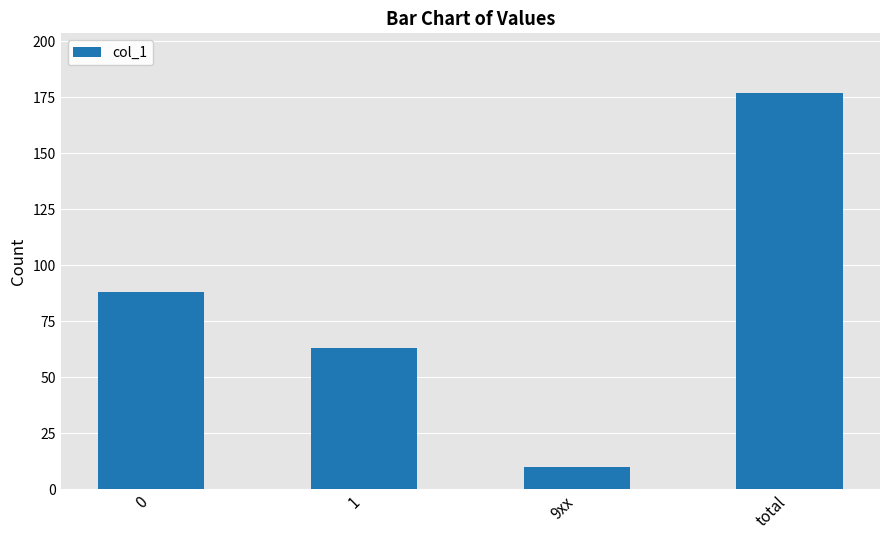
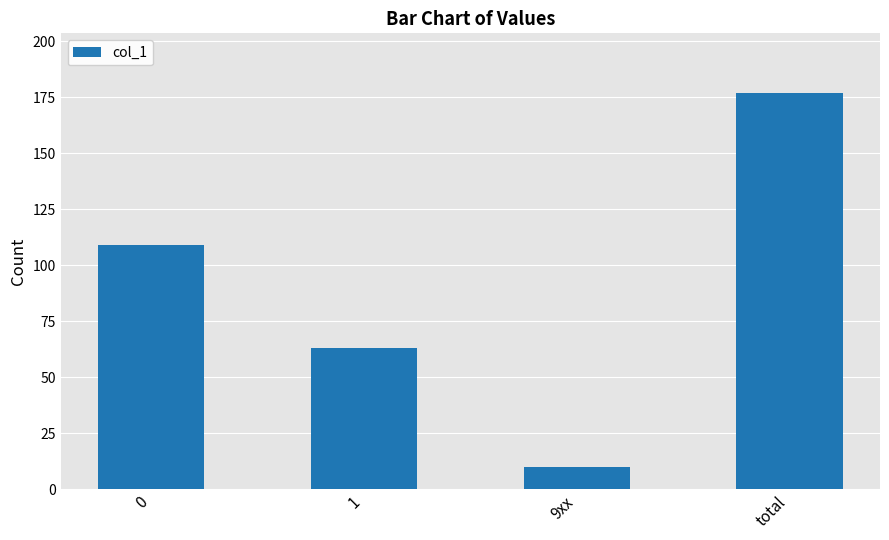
0: 88 -> 109
